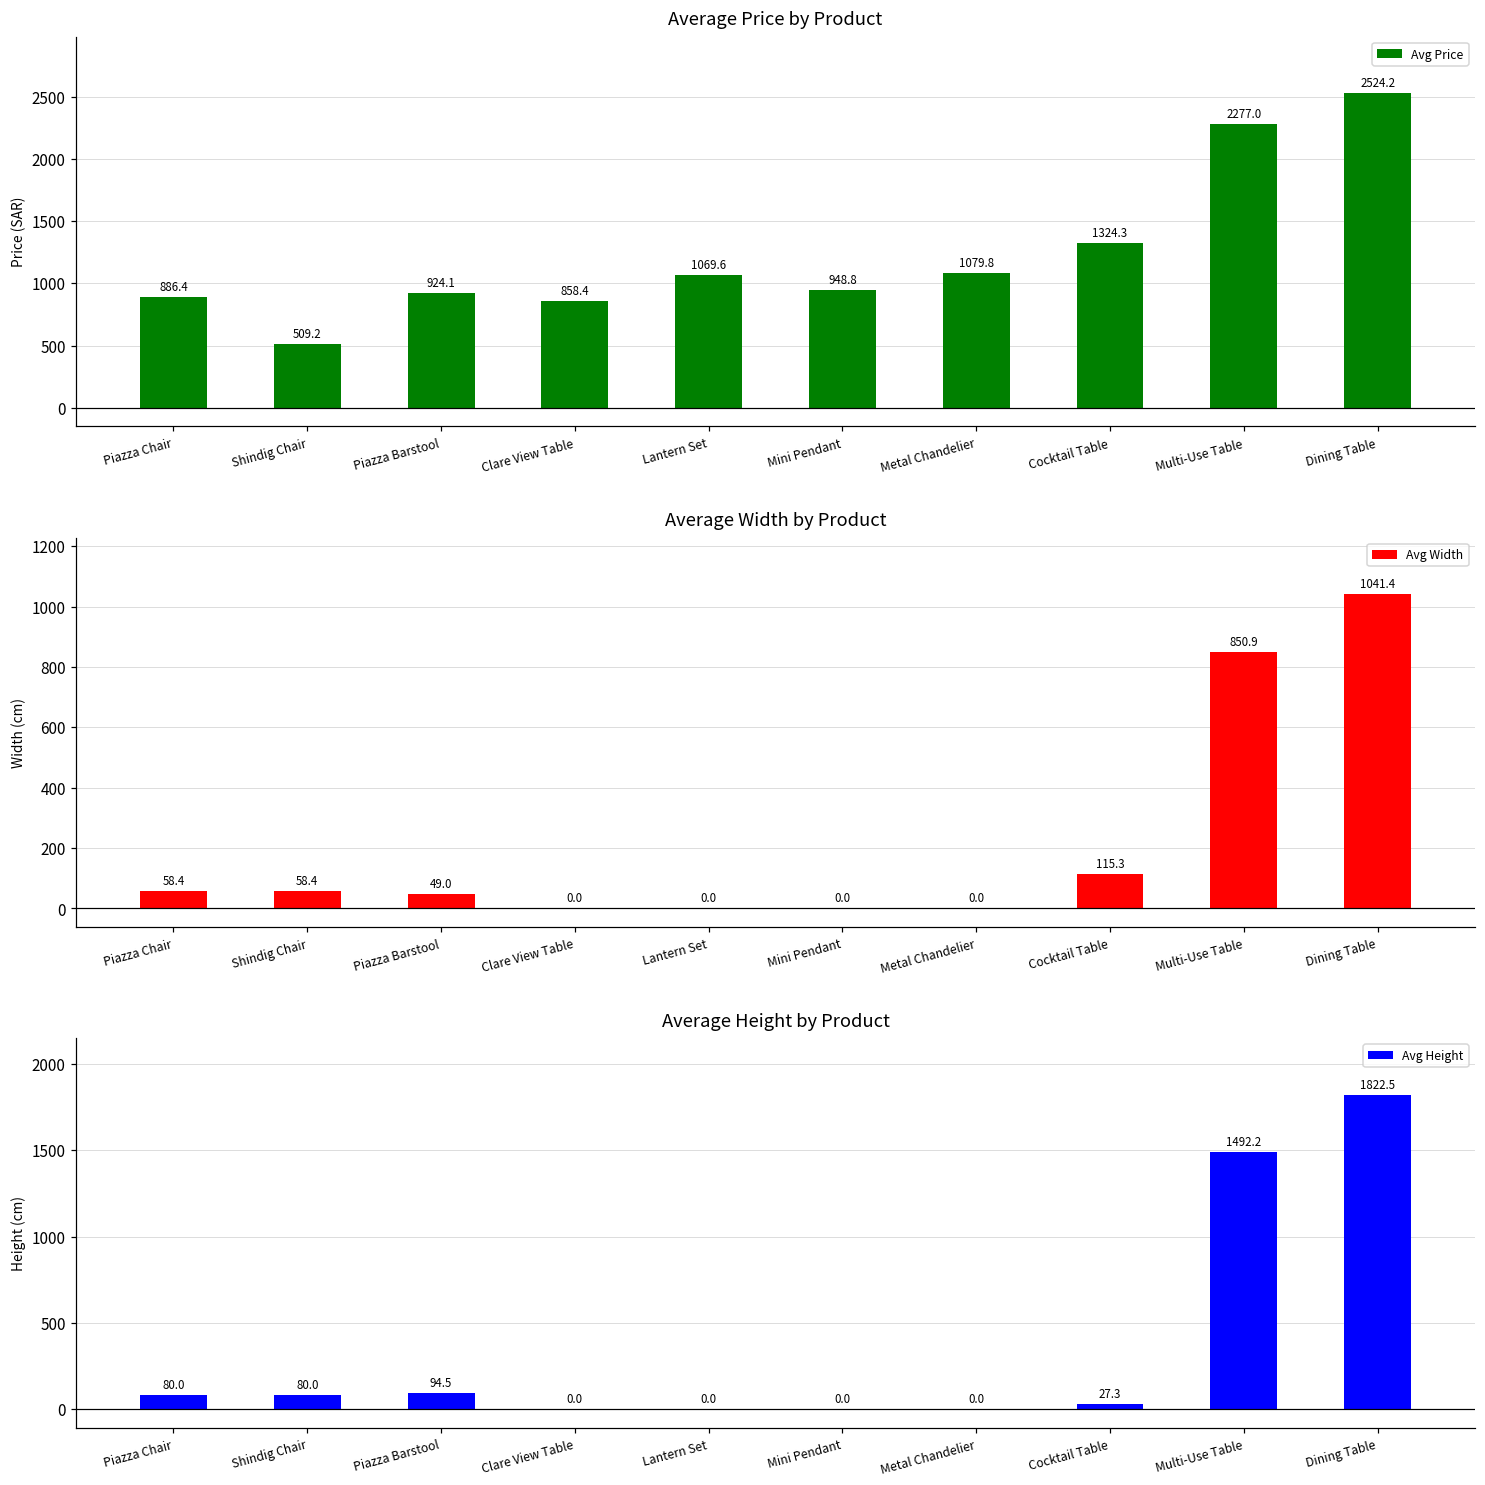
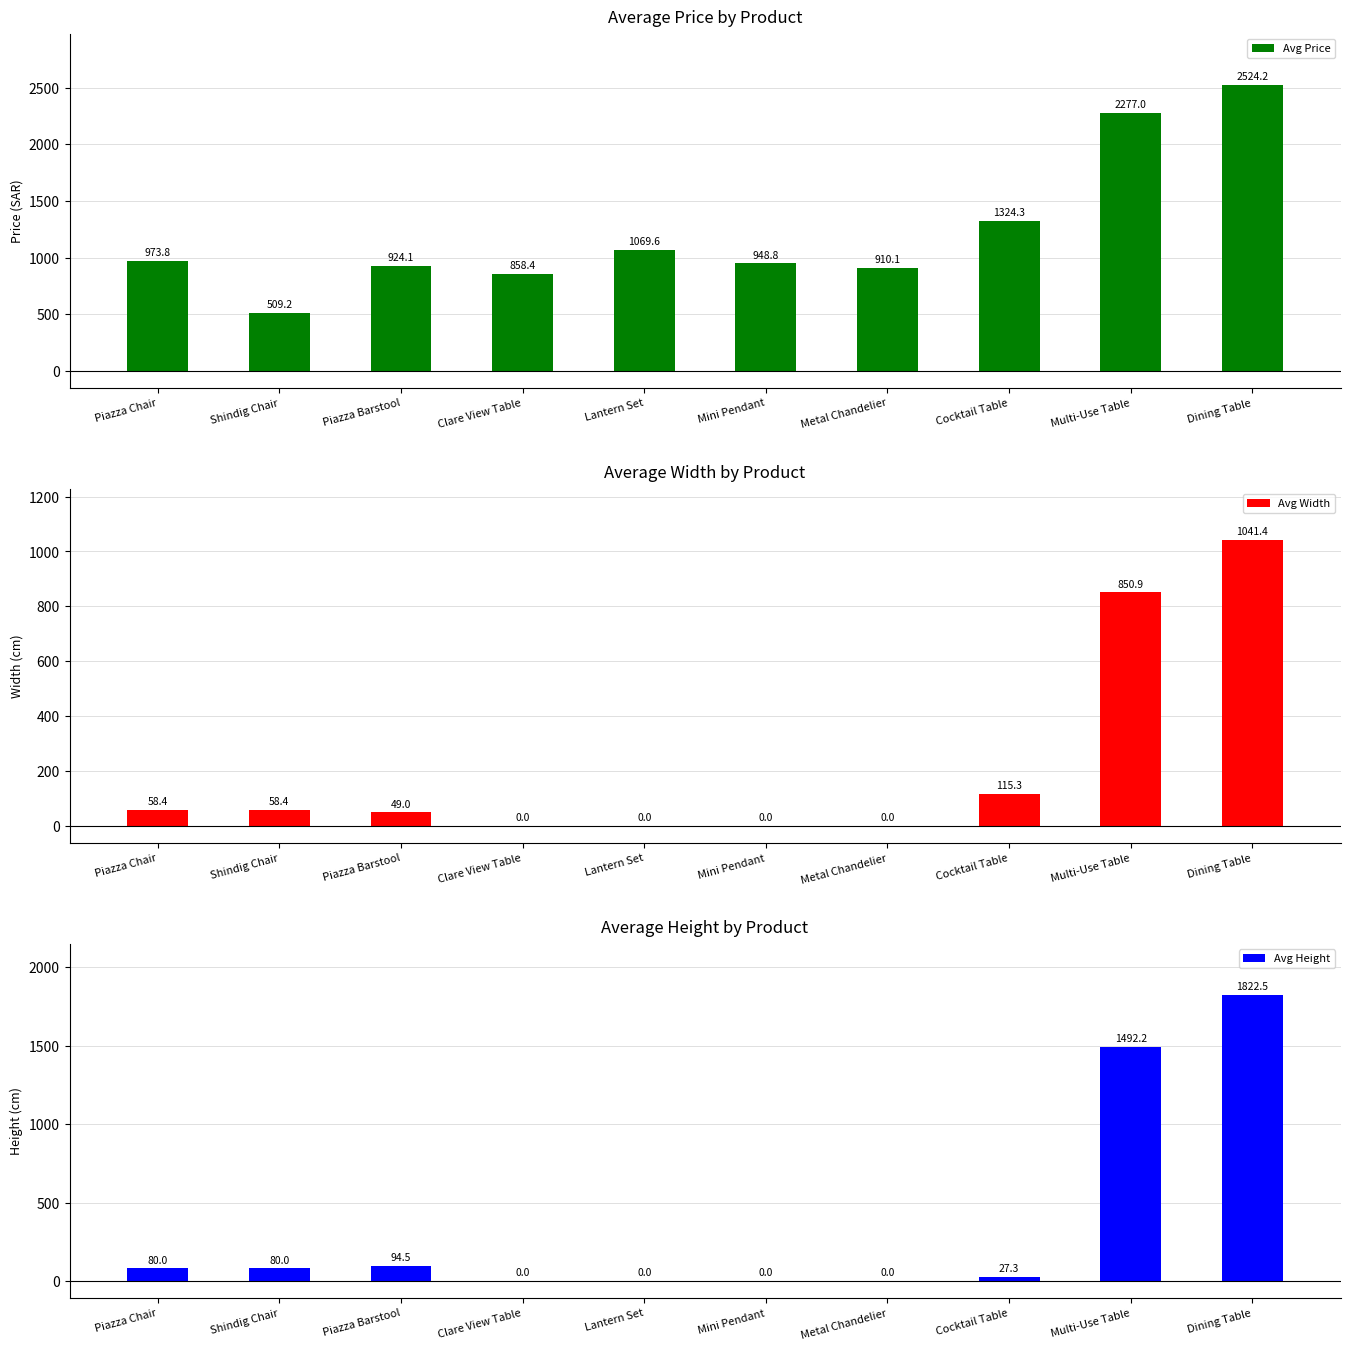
Average Price by Product, Piazza Chair: 886.4 -> 973.8
Average Price by Product, Metal Chandelier: 1079.8 -> 910.1
